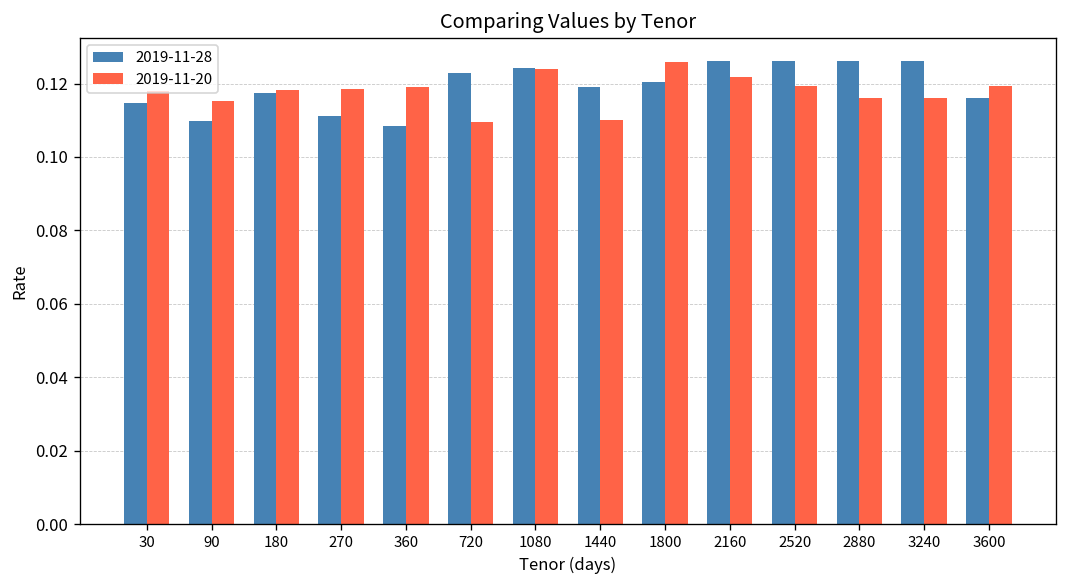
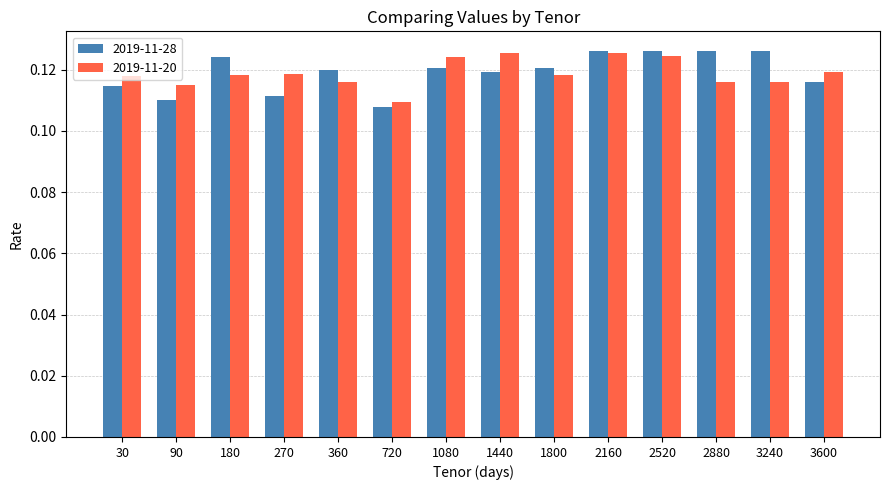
2019-11-28, 180: 0.117 -> 0.124
2019-11-28, 360: 0.108 -> 0.120
2019-11-20, 360: 0.119 -> 0.116
2019-11-28, 720: 0.123 -> 0.108
2019-11-28, 1080: 0.124 -> 0.121
2019-11-20, 1440: 0.110 -> 0.125
2019-11-20, 1800: 0.126 -> 0.118
2019-11-20, 2160: 0.122 -> 0.125
2019-11-20, 2520: 0.119 -> 0.124
